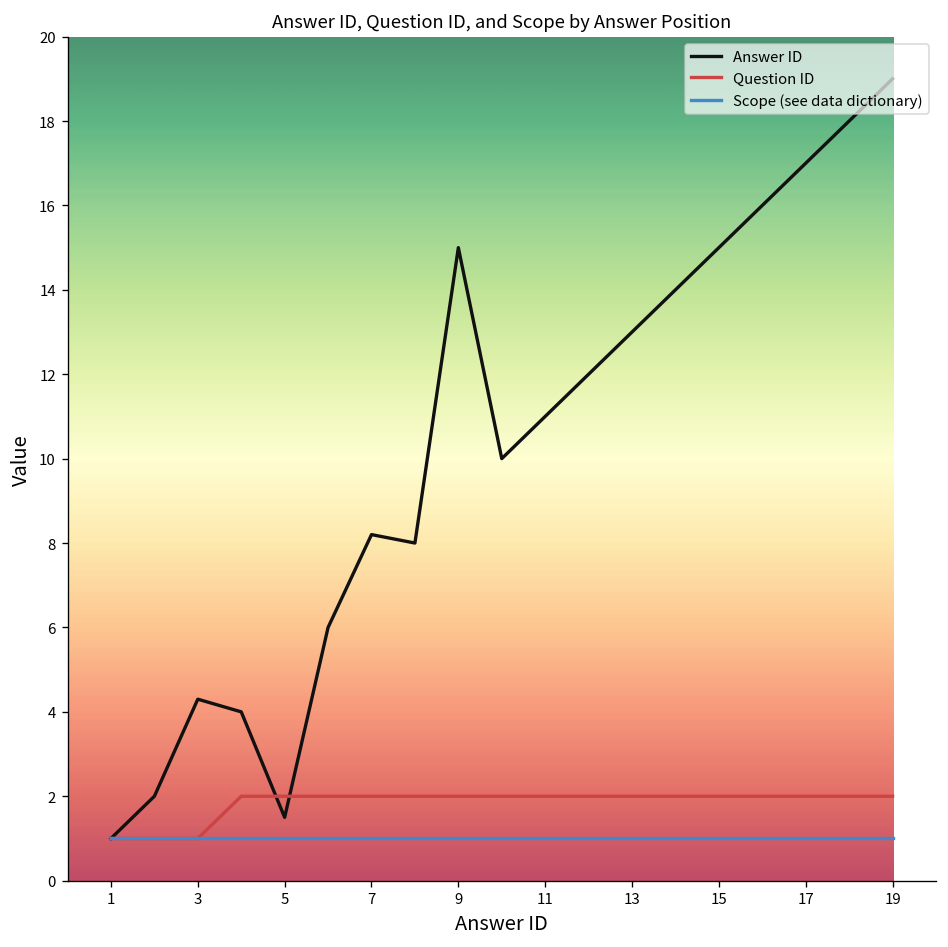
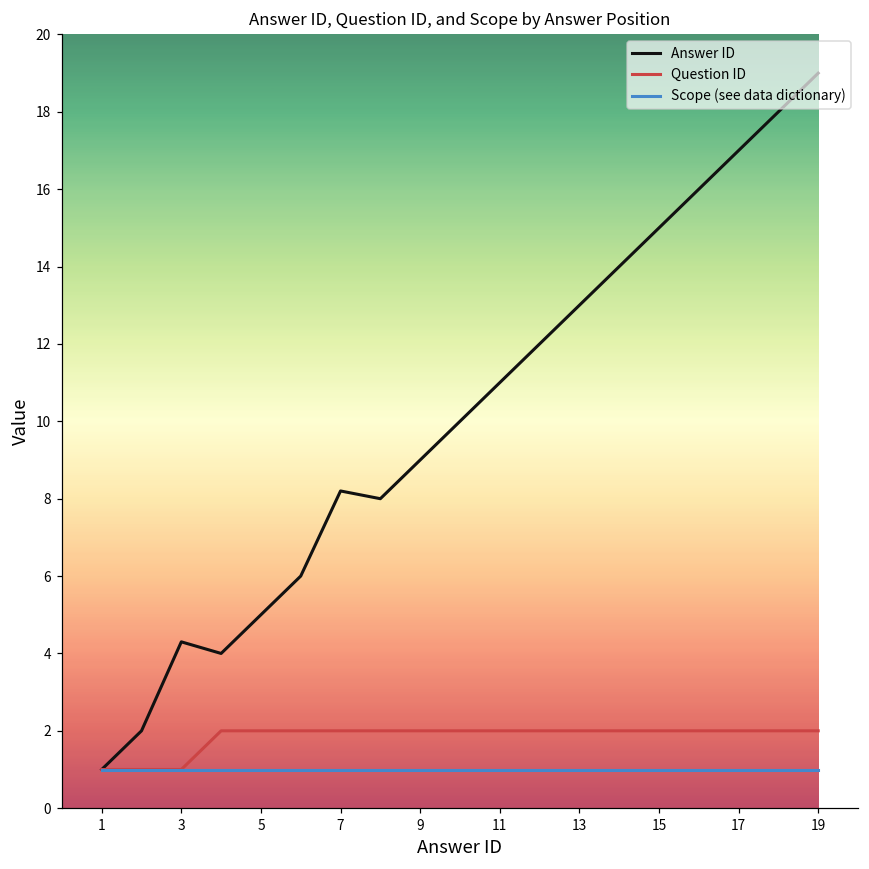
Answer ID, 5: 1.5 -> 5.0
Answer ID, 9: 15 -> 9
